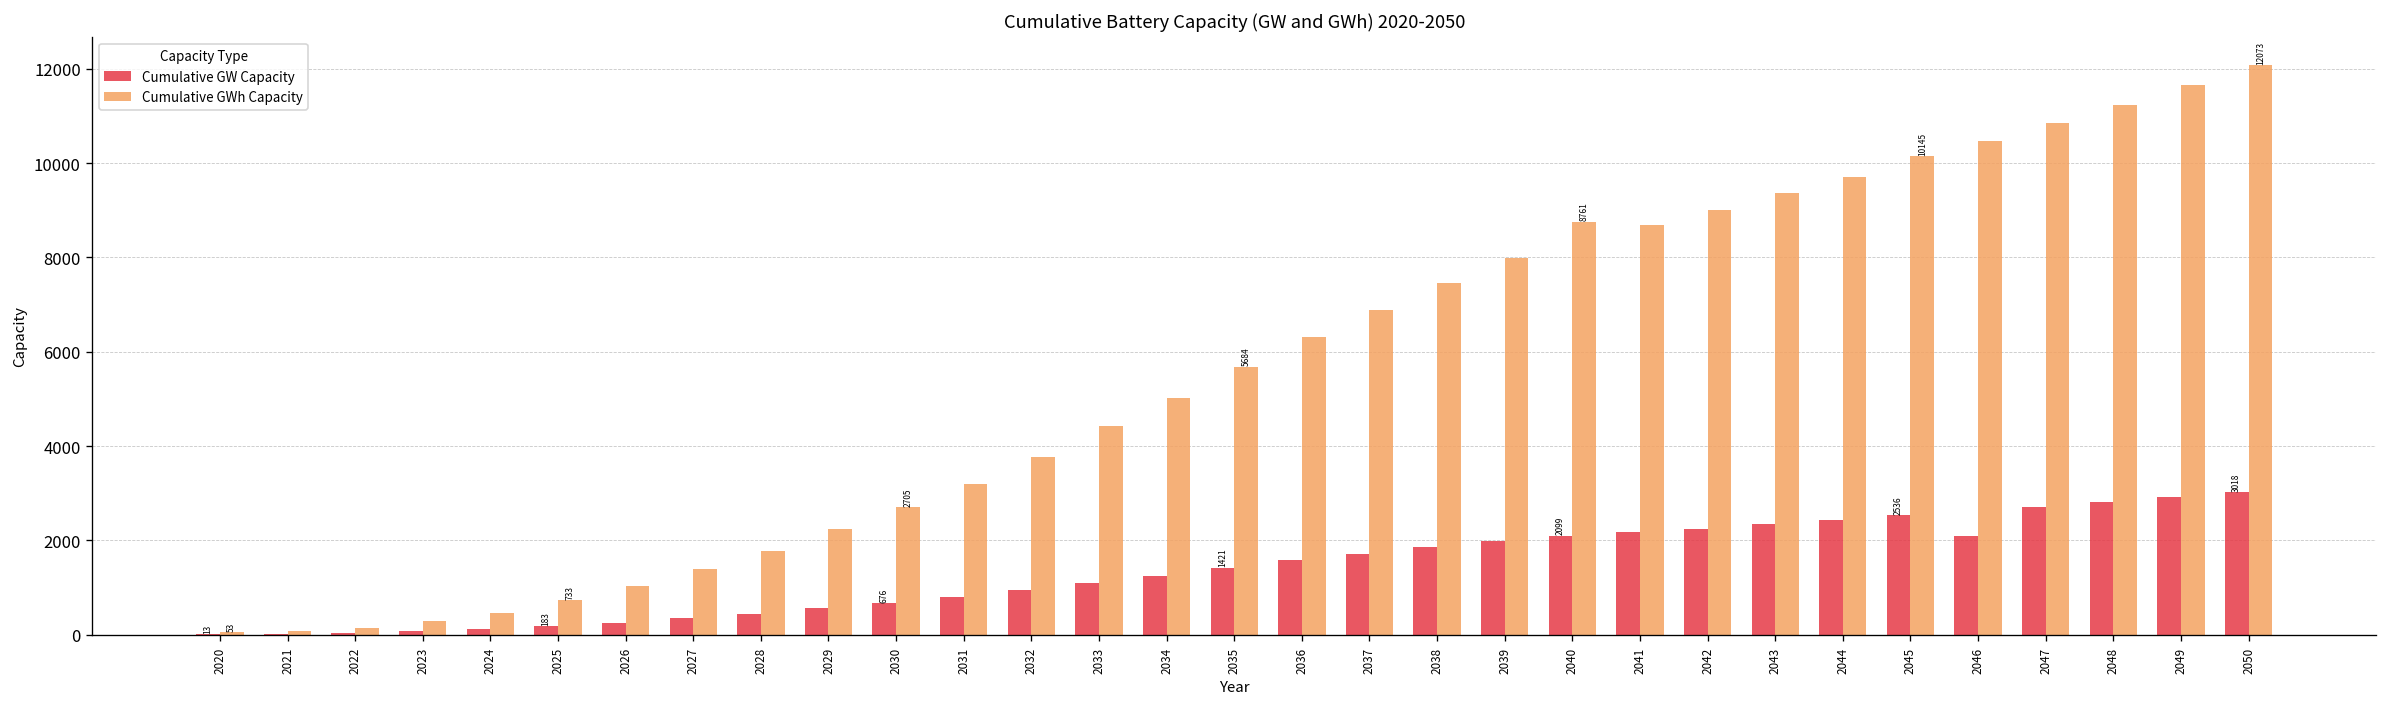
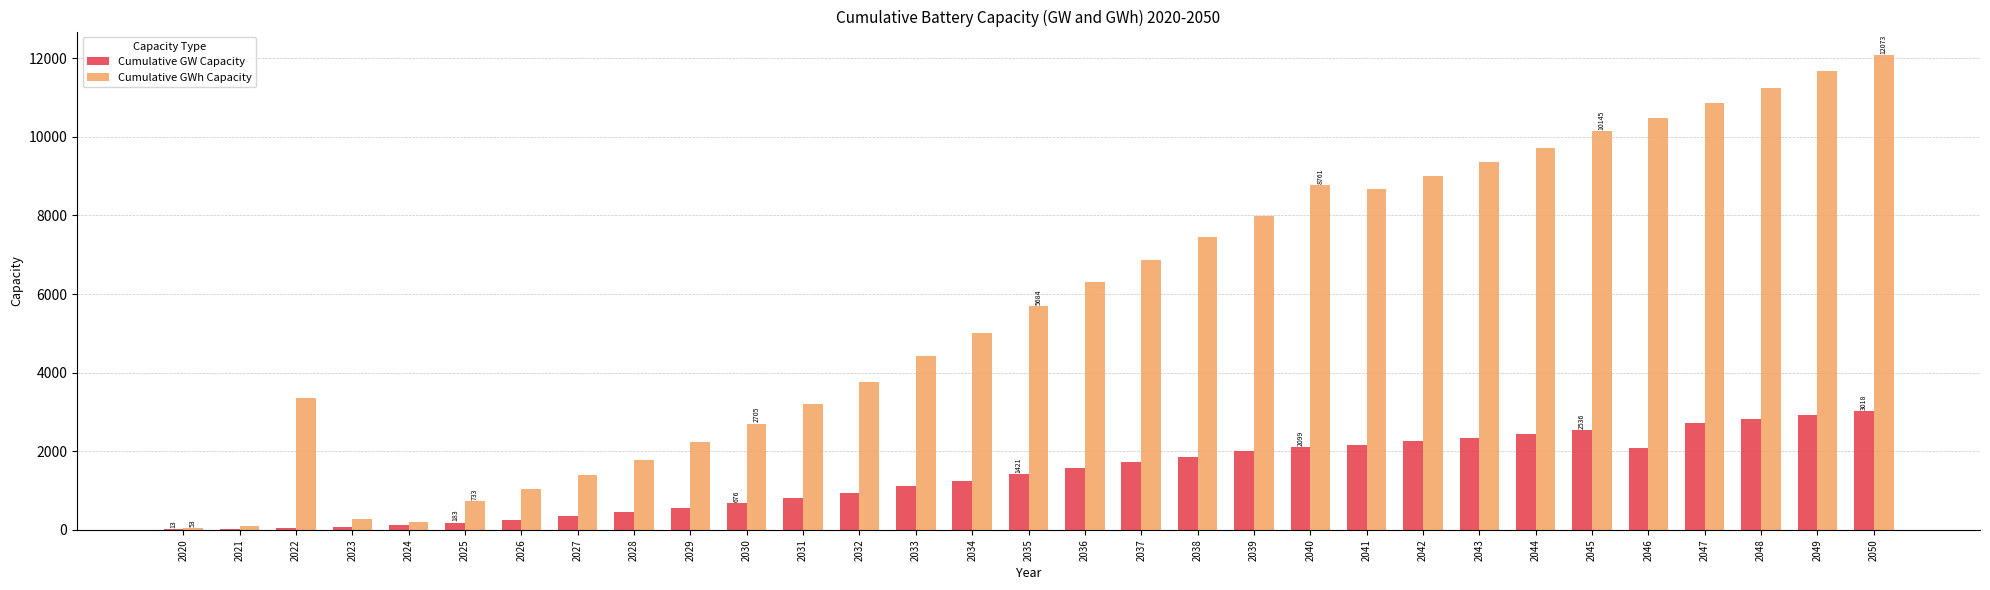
Cumulative GWh Capacity, 2022: 100 -> 3400
Cumulative GWh Capacity, 2024: 500 -> 200
